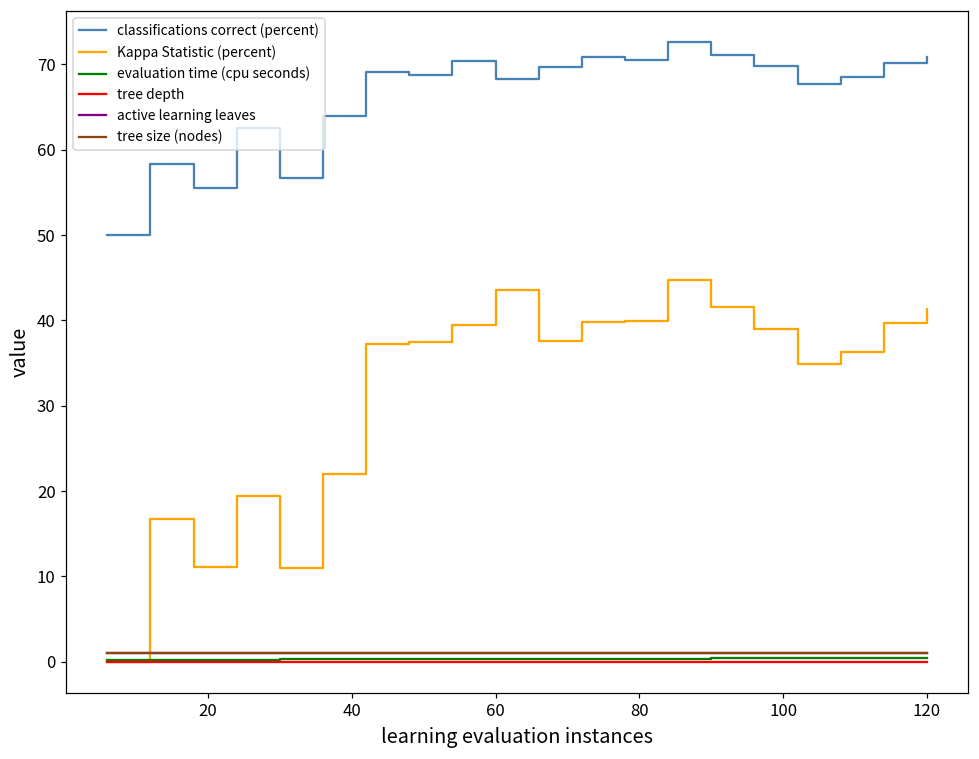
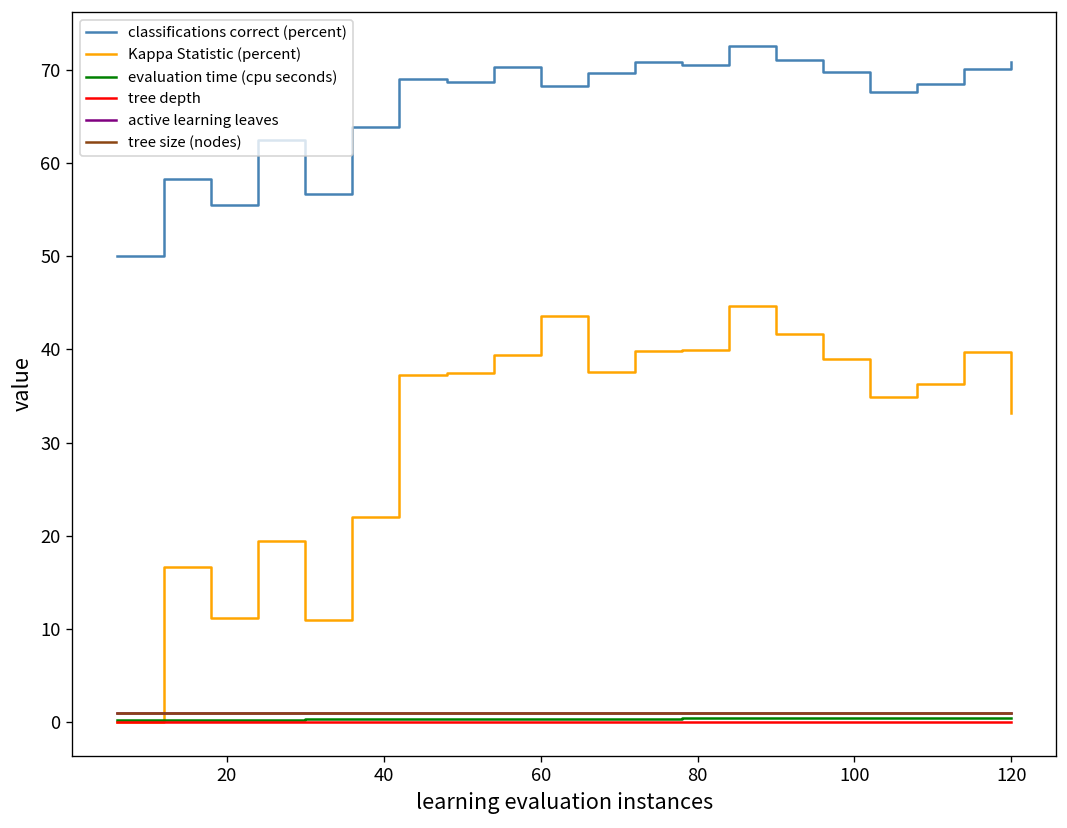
Kappa Statistic (percent), 120: 41 -> 33
